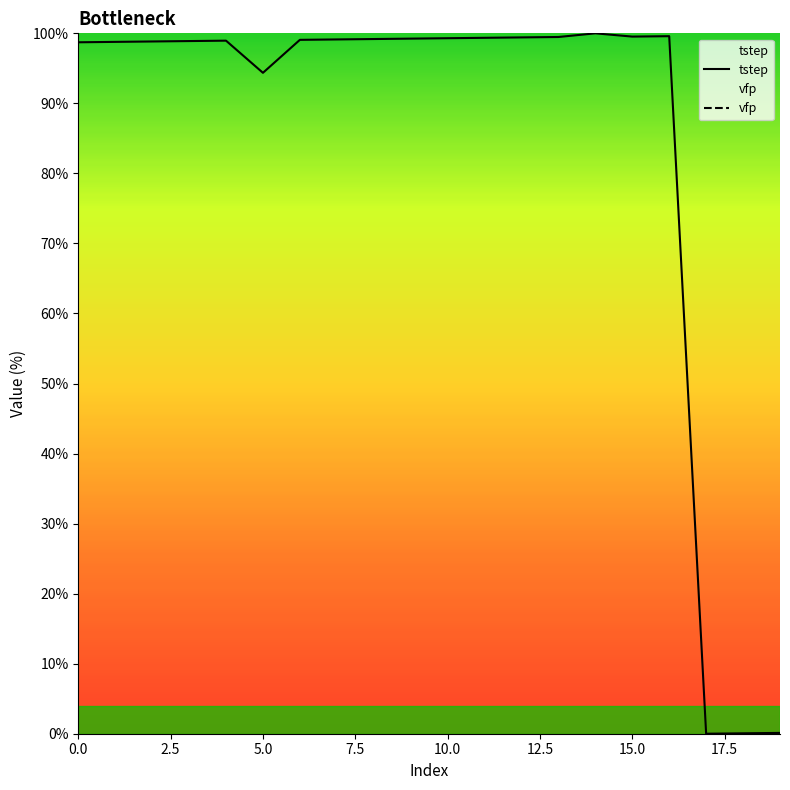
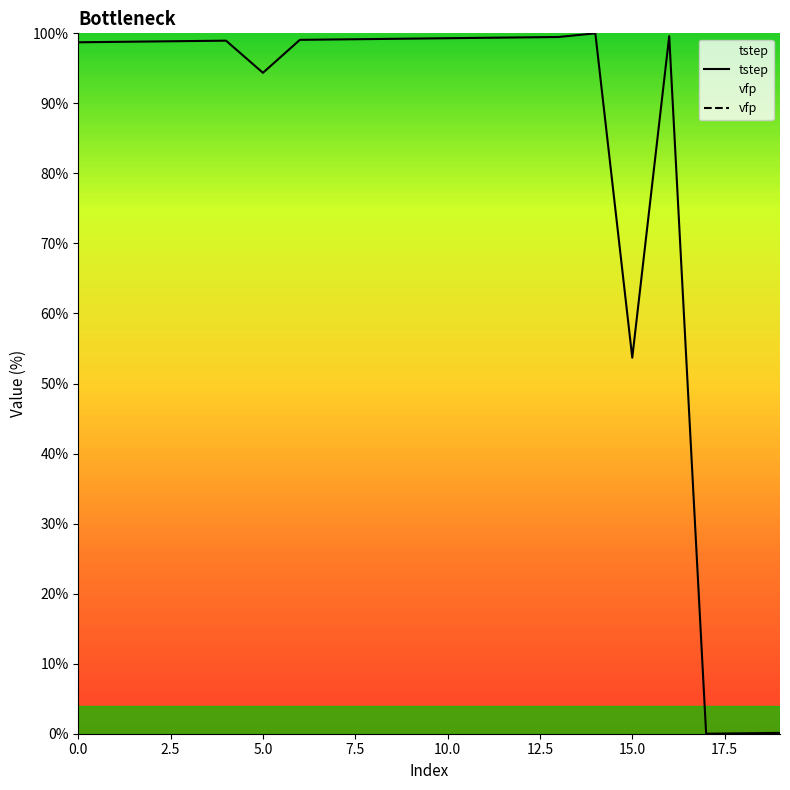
15.0: 100% -> 54%
